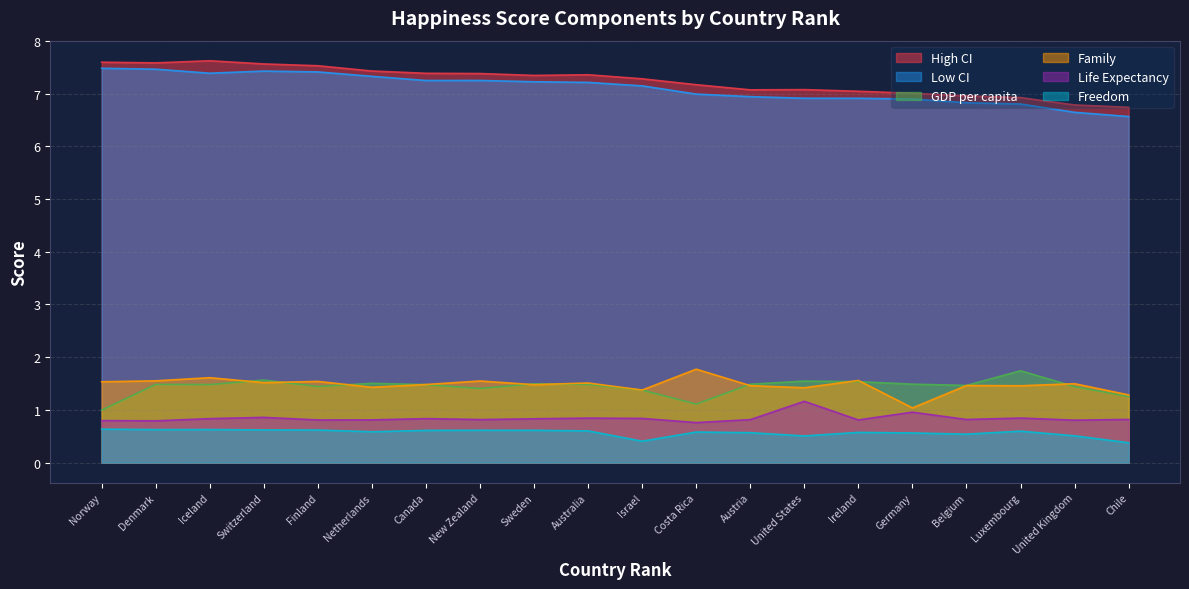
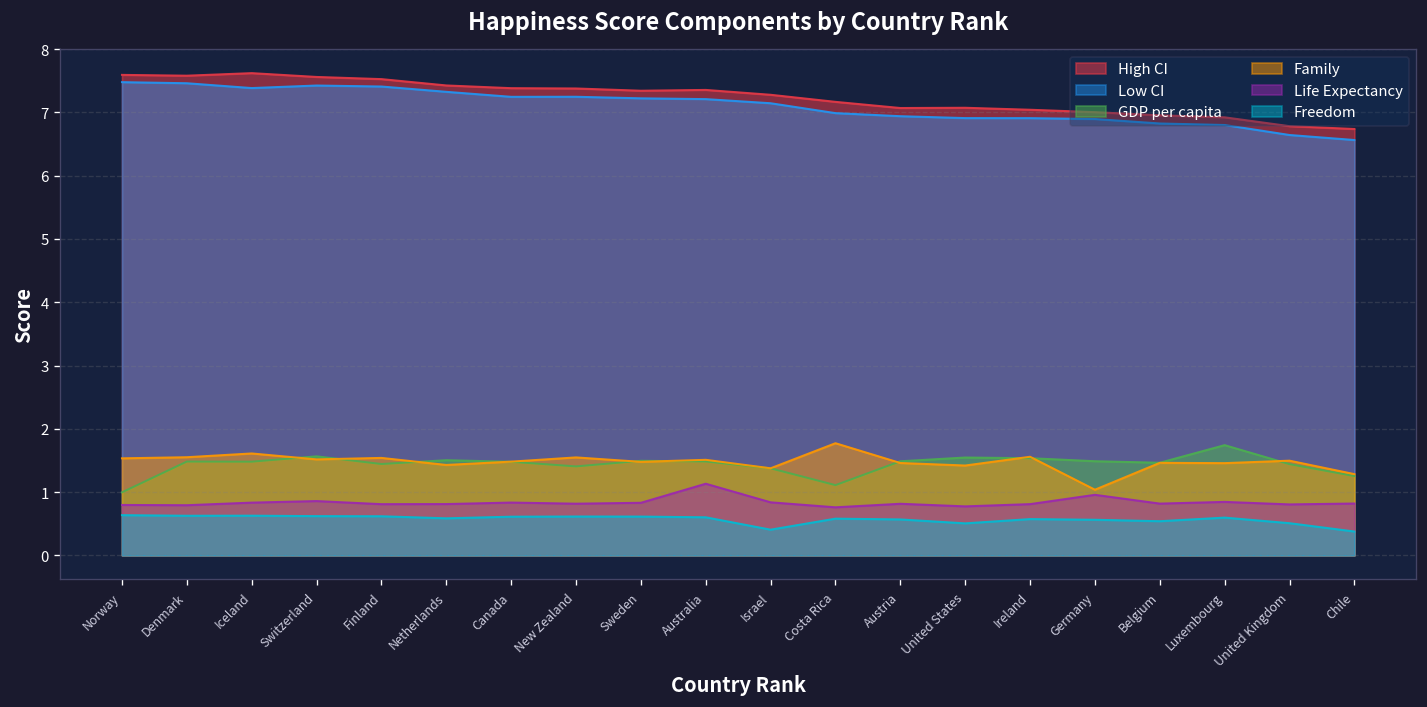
Life Expectancy, Australia: 0.8 -> 1.1
Life Expectancy, United States: 1.2 -> 0.8
